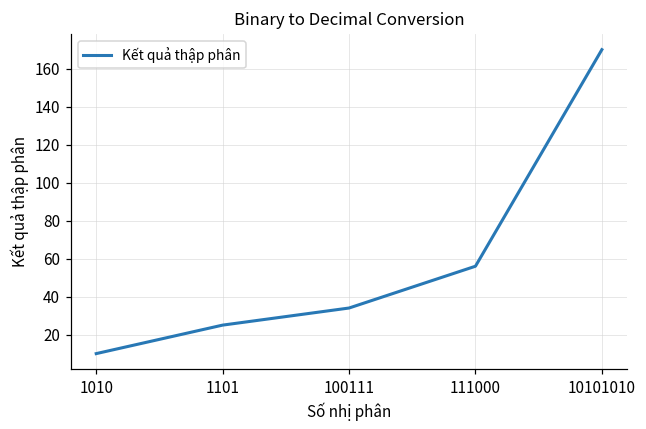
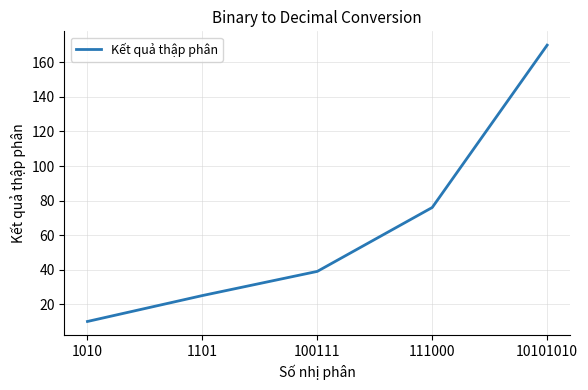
100111: 34 -> 39
111000: 56 -> 76
